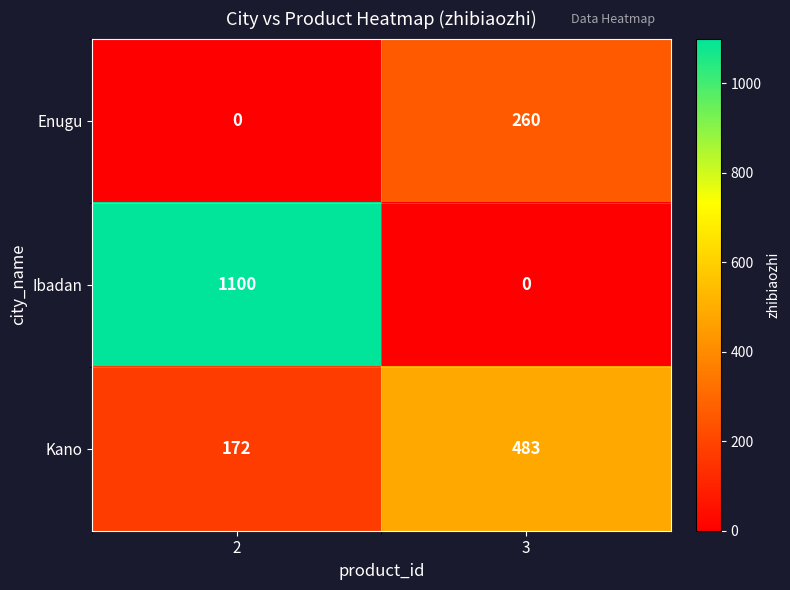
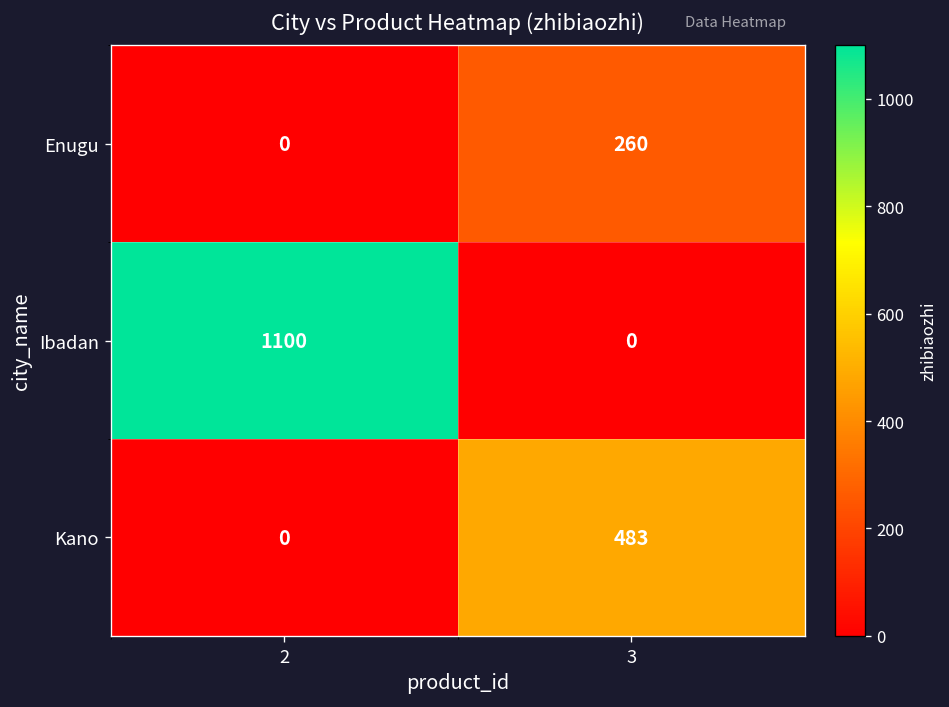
Kano, 2: 172 -> 0
